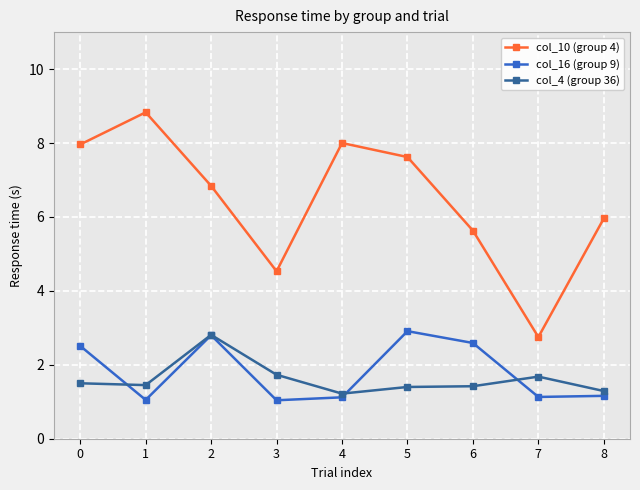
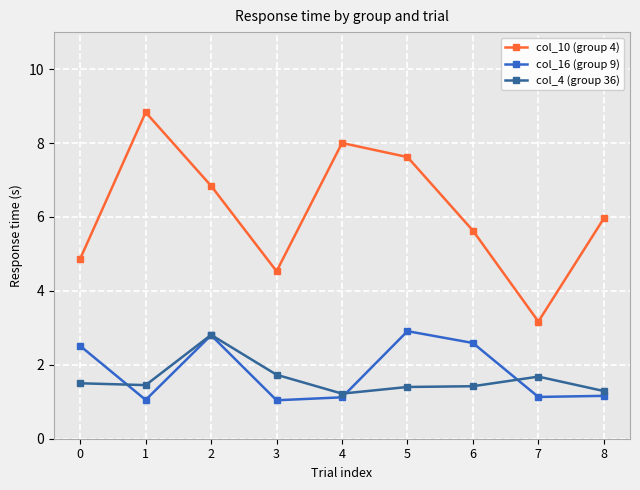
col_10 (group 4), 0: 8.0 -> 4.9
col_10 (group 4), 7: 2.8 -> 3.2
